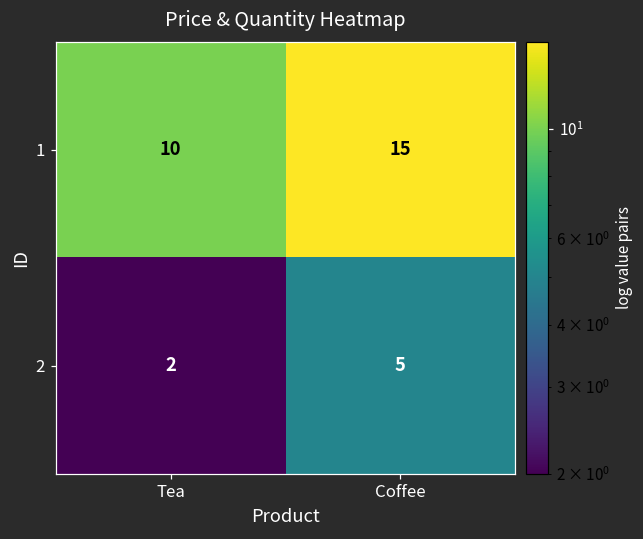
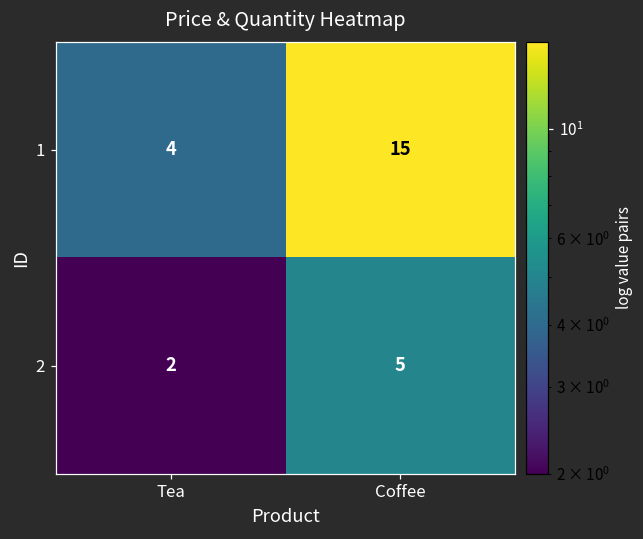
1, Tea: 10 -> 4
